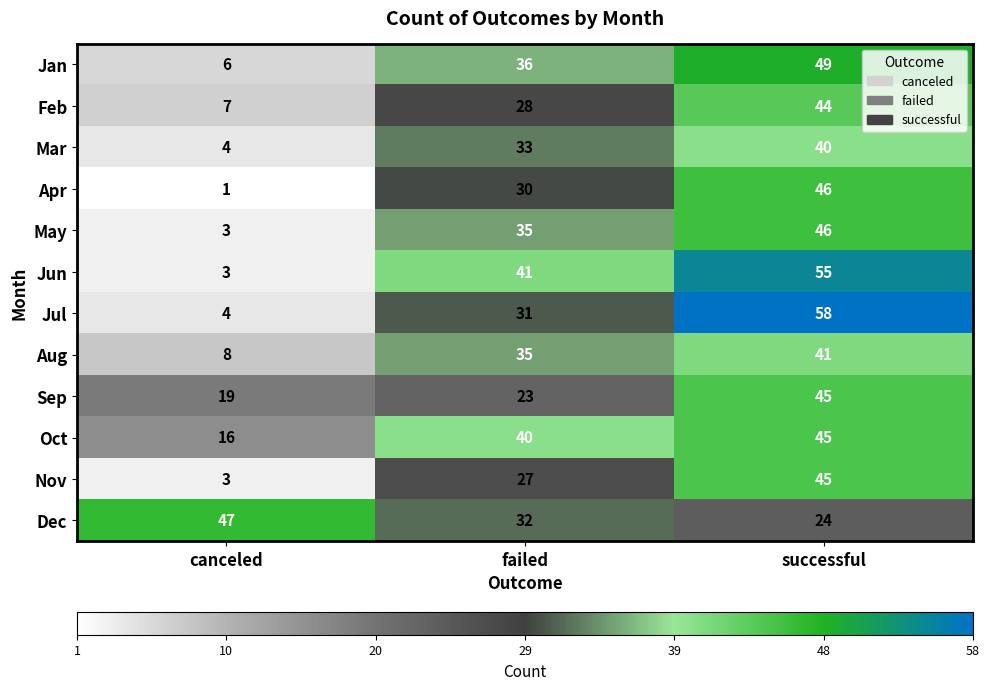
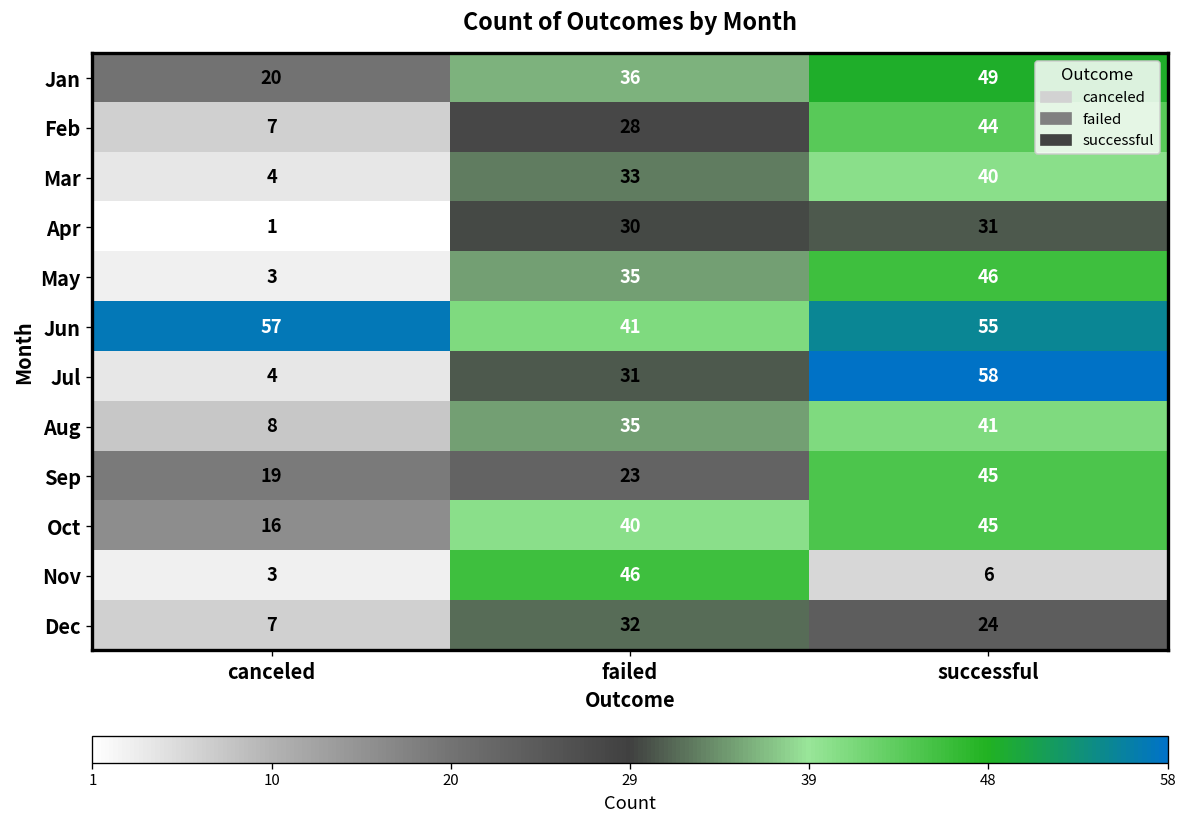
Jan, canceled: 6 -> 20
Apr, successful: 46 -> 31
Jun, canceled: 3 -> 57
Nov, failed: 27 -> 46
Nov, successful: 45 -> 6
Dec, canceled: 47 -> 7
